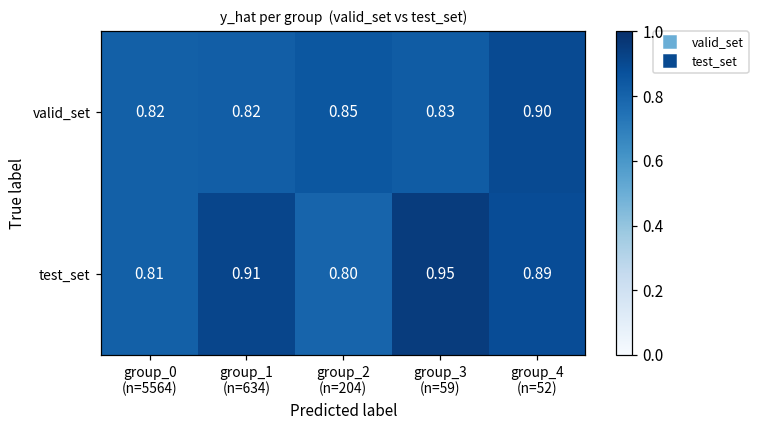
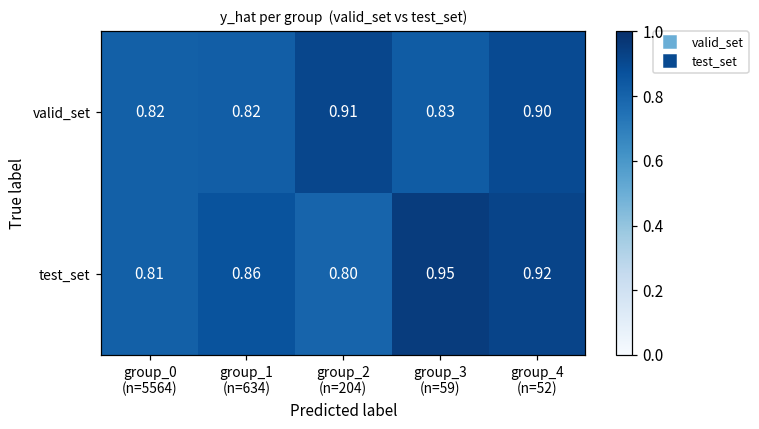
valid_set, group_2 (n=204): 0.85 -> 0.91
test_set, group_1 (n=634): 0.91 -> 0.86
test_set, group_4 (n=52): 0.89 -> 0.92
